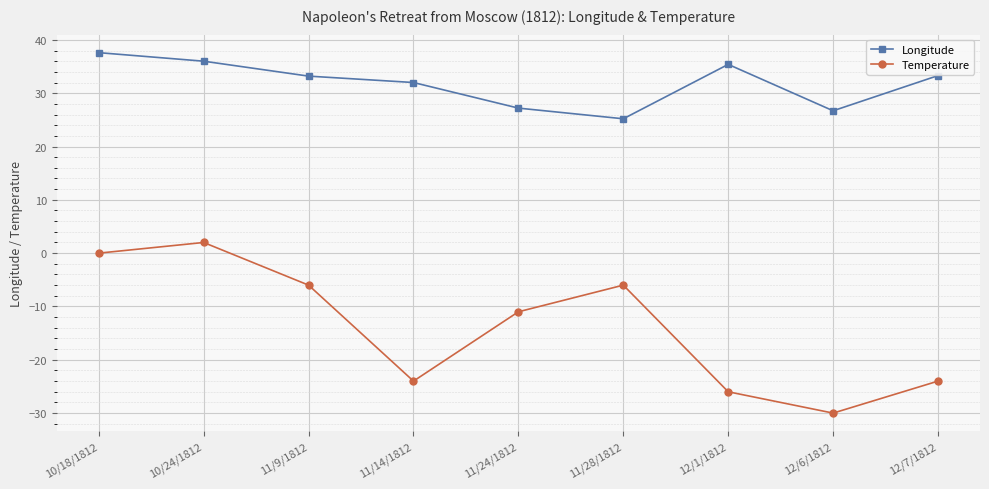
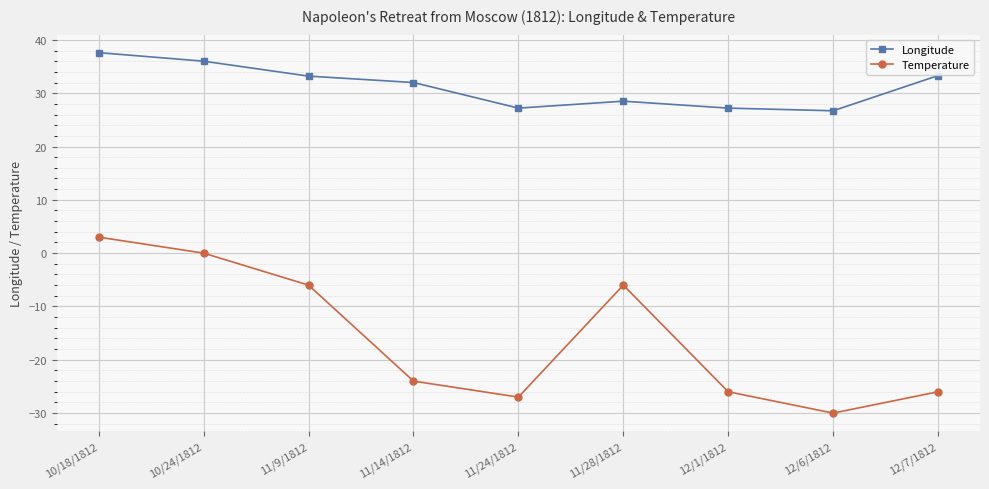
Temperature, 10/18/1812: 0 -> 3
Temperature, 10/24/1812: 2 -> 0
Temperature, 11/24/1812: -11 -> -27
Longitude, 11/28/1812: 25 -> 29
Longitude, 12/1/1812: 35 -> 27
Temperature, 12/7/1812: -24 -> -26
